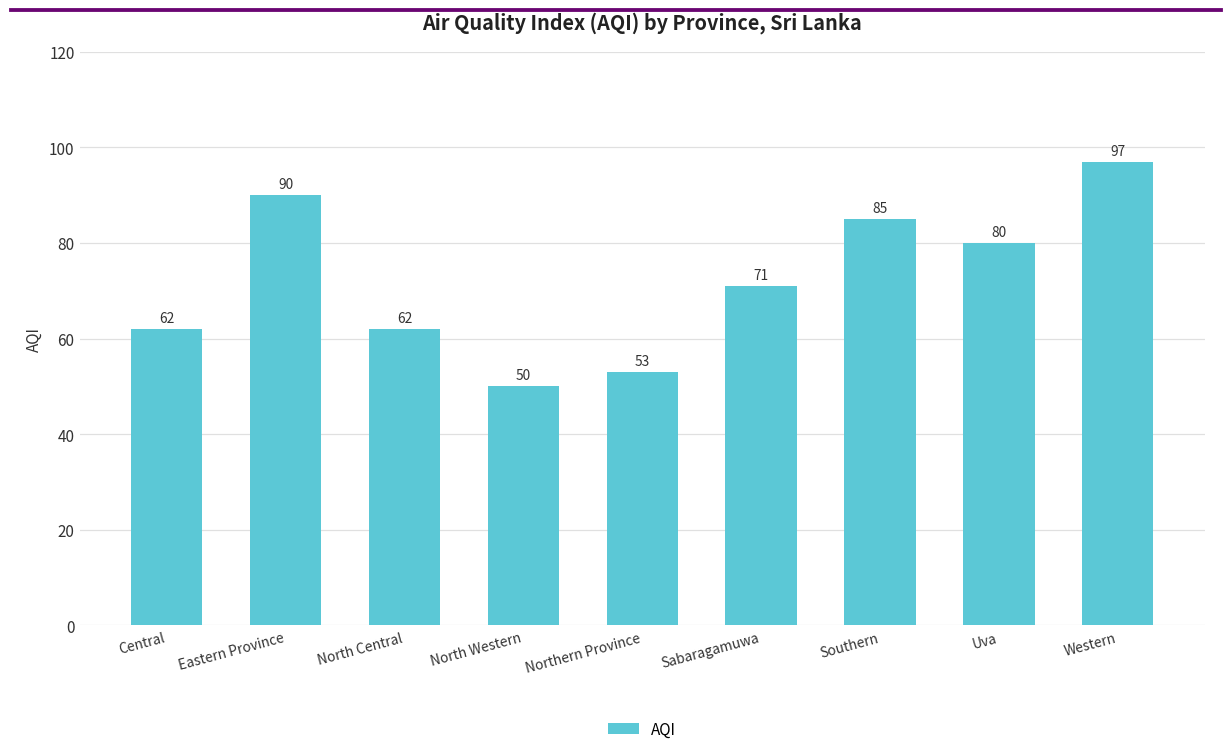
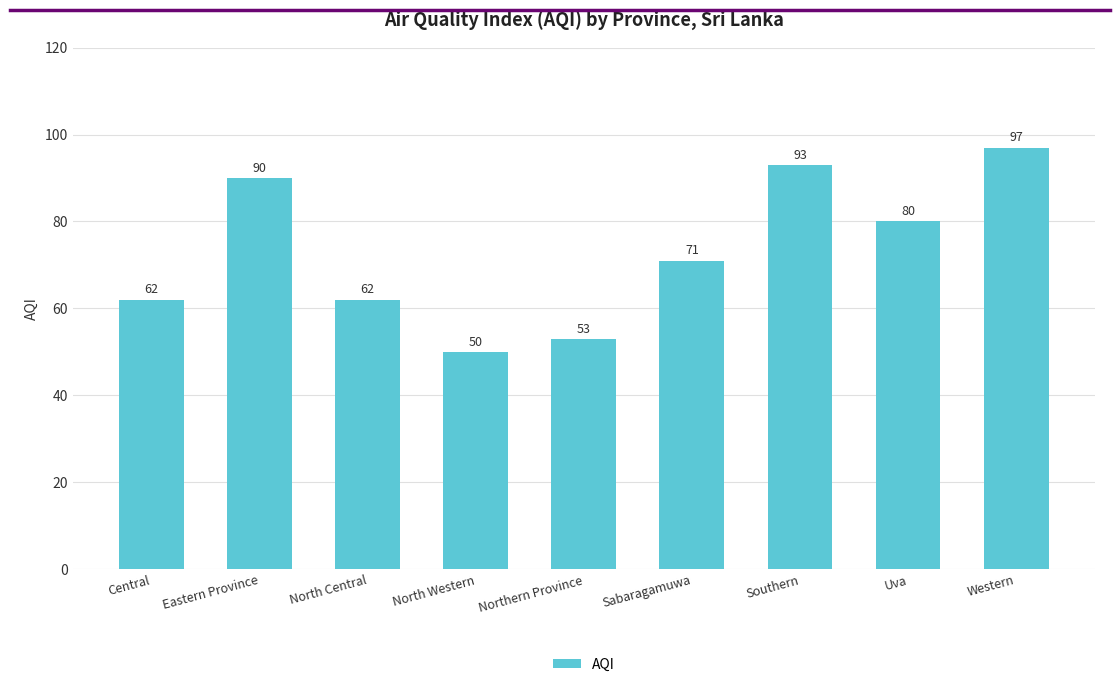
Southern: 85 -> 93
